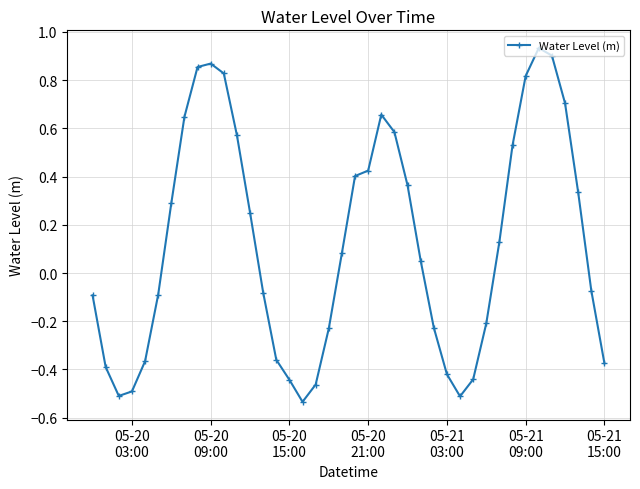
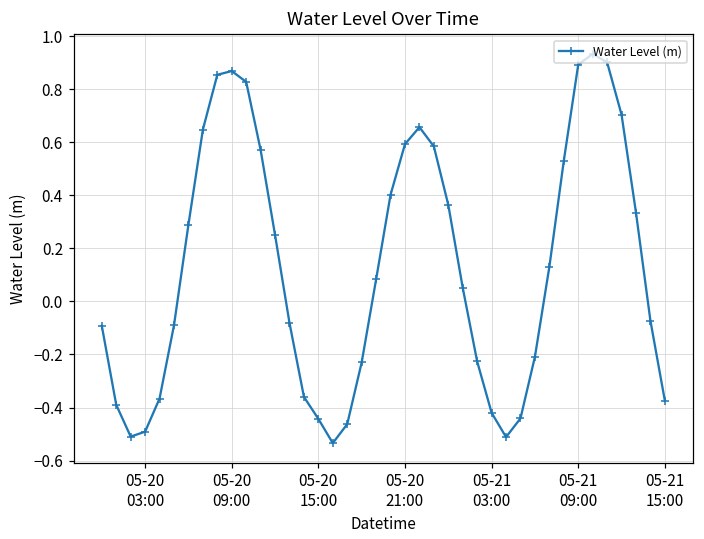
05-20 21:00: 0.42 -> 0.59
05-21 09:00: 0.82 -> 0.89
